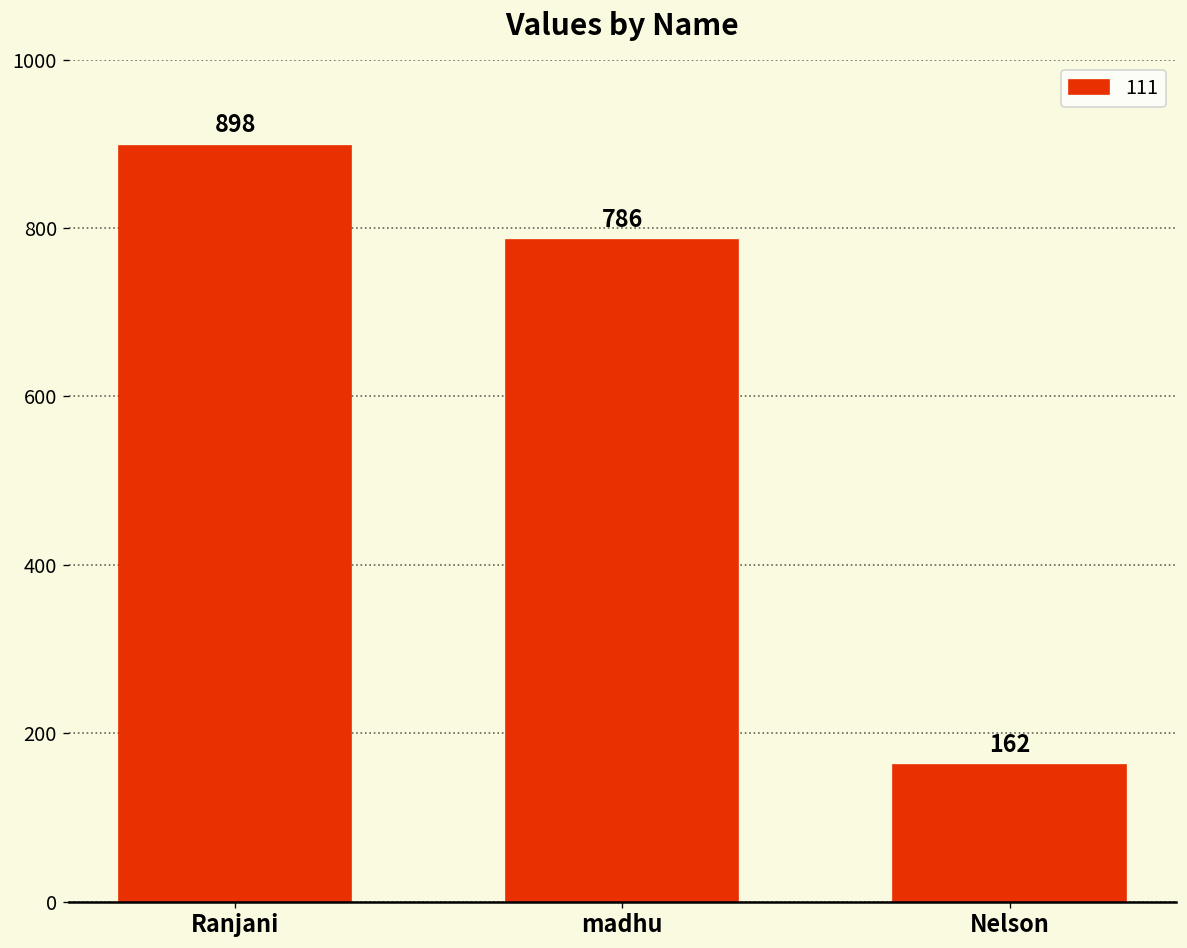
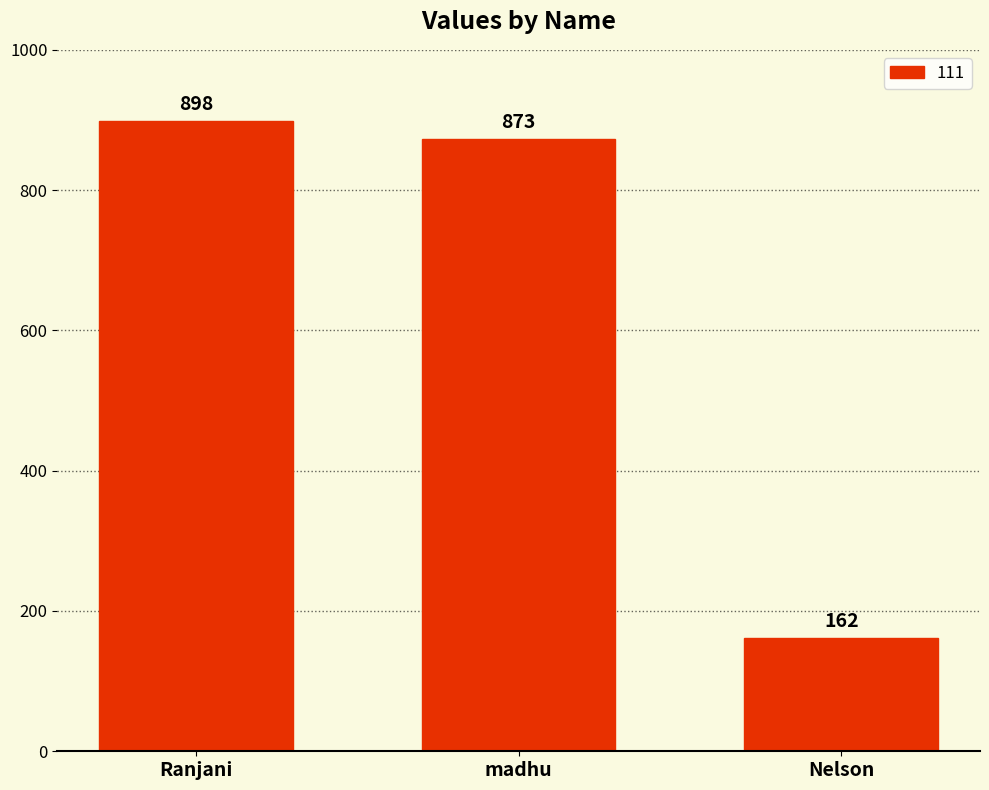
madhu: 786 -> 873
